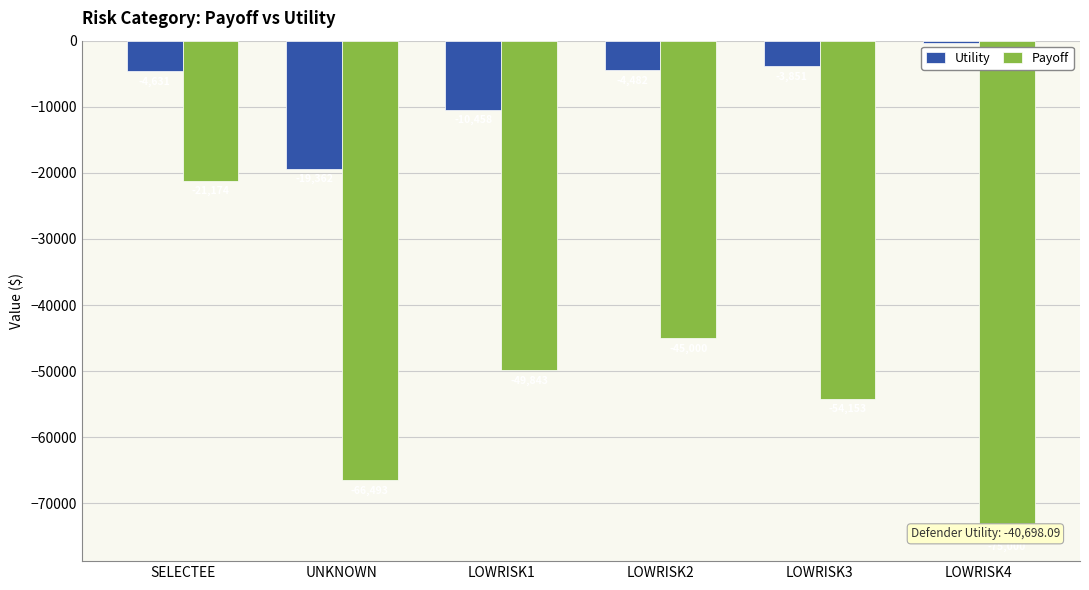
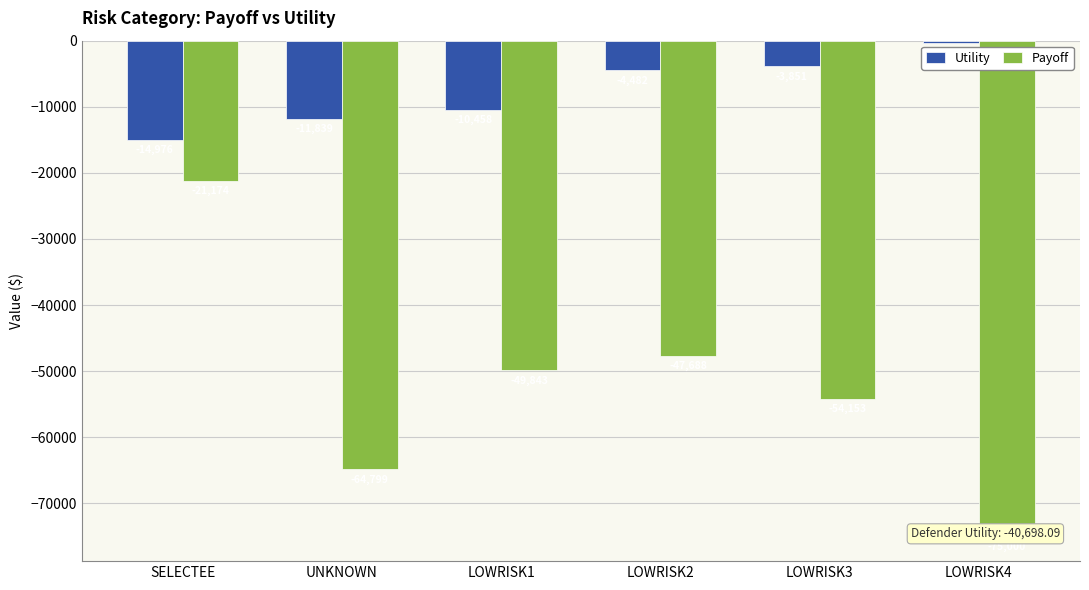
Utility, SELECTEE: -5000 -> -15000
Utility, UNKNOWN: -19000 -> -12000
Payoff, UNKNOWN: -66000 -> -65000
Payoff, LOWRISK2: -45000 -> -48000
